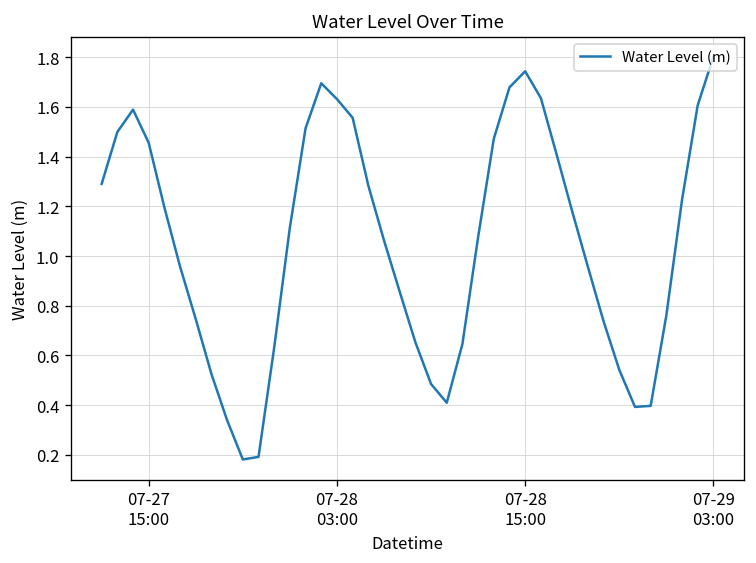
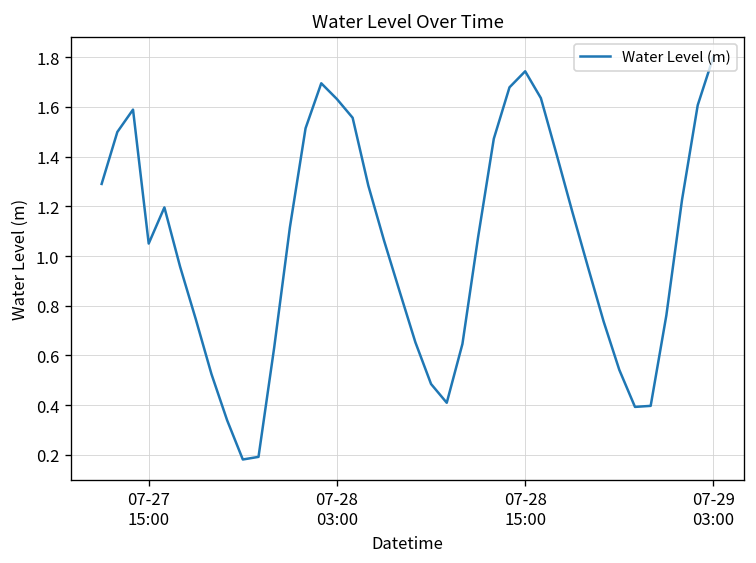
07-27 15:00: 1.46 -> 1.05
